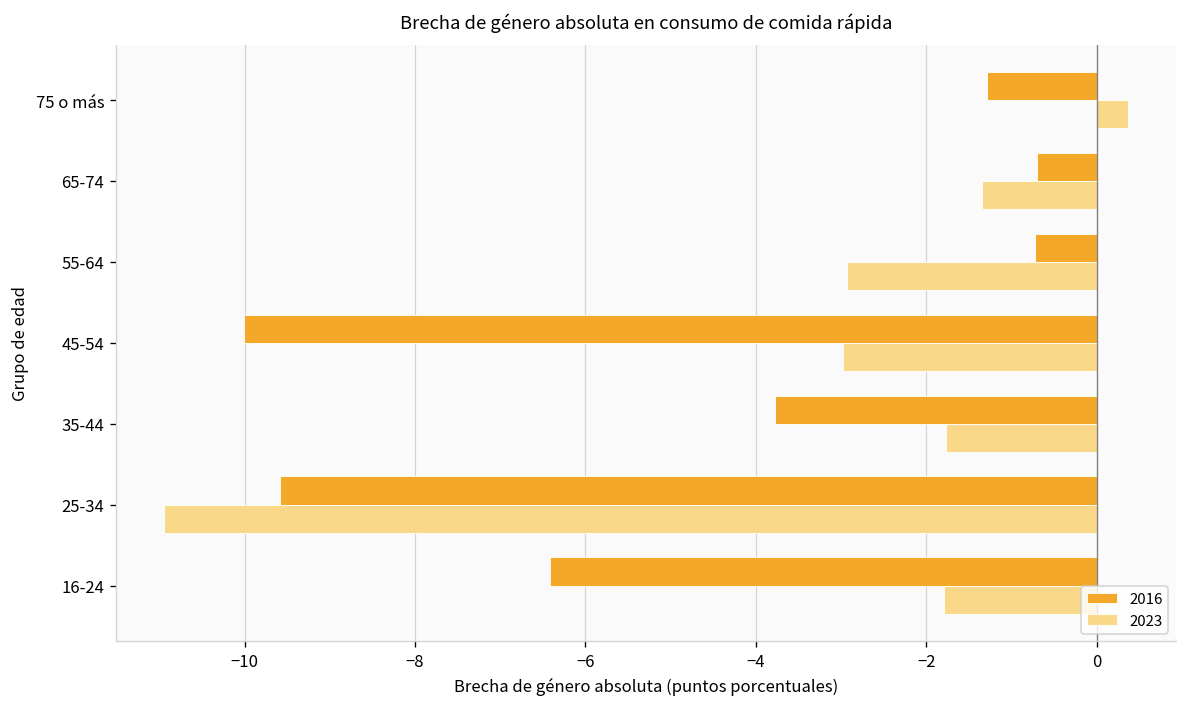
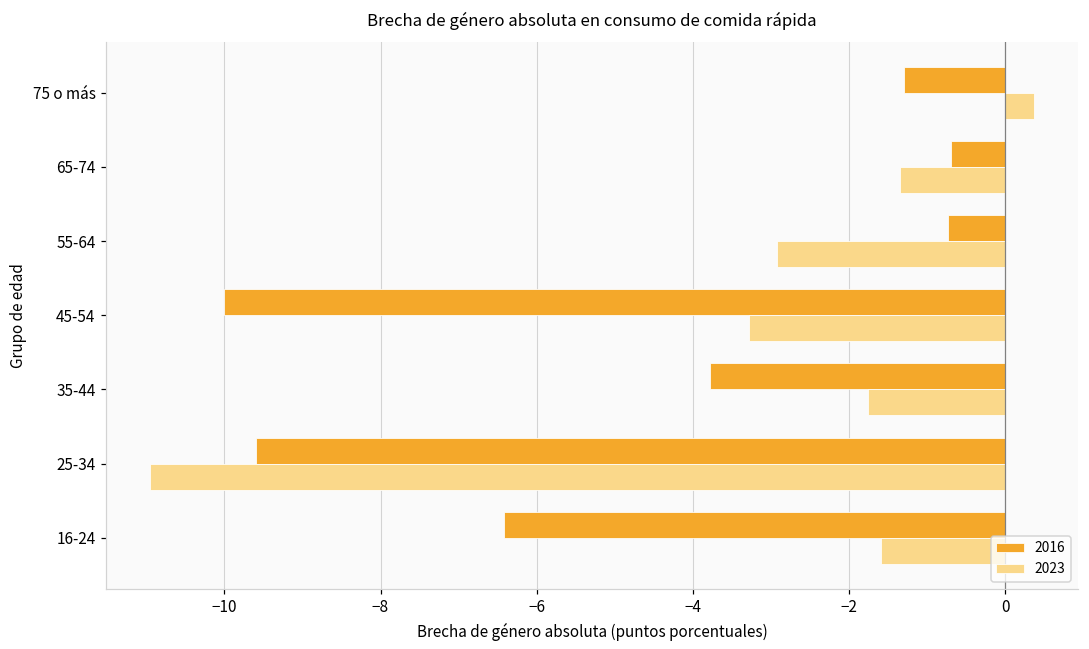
2023, 45-54: -3.0 -> -3.3
2023, 16-24: -1.8 -> -1.6
